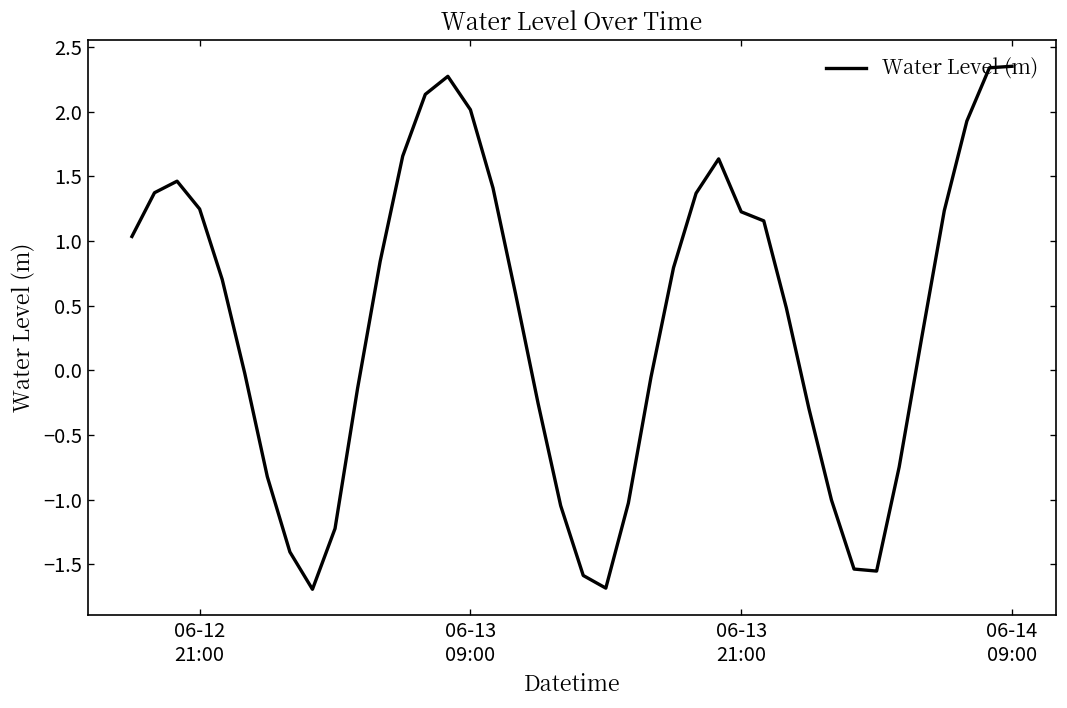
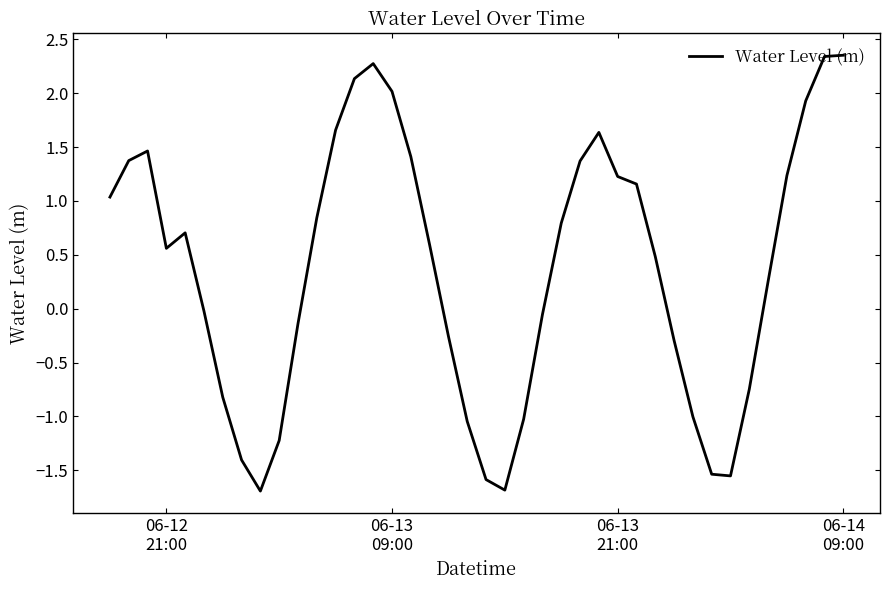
06-12 21:00: 1.25 -> 0.56
